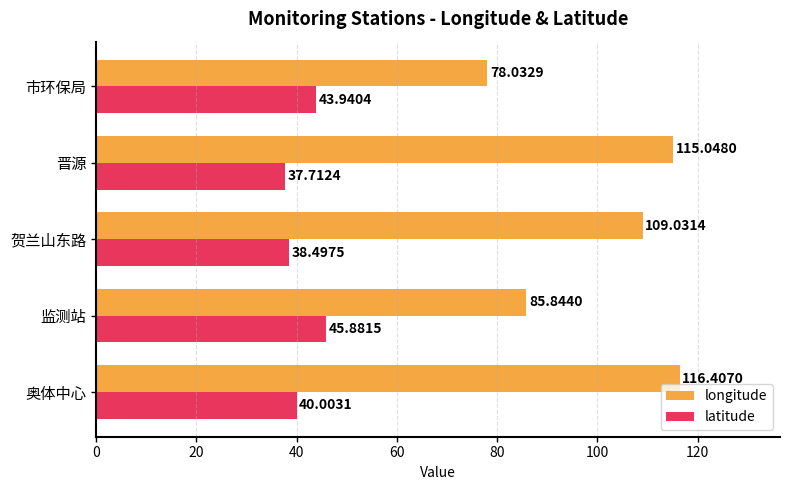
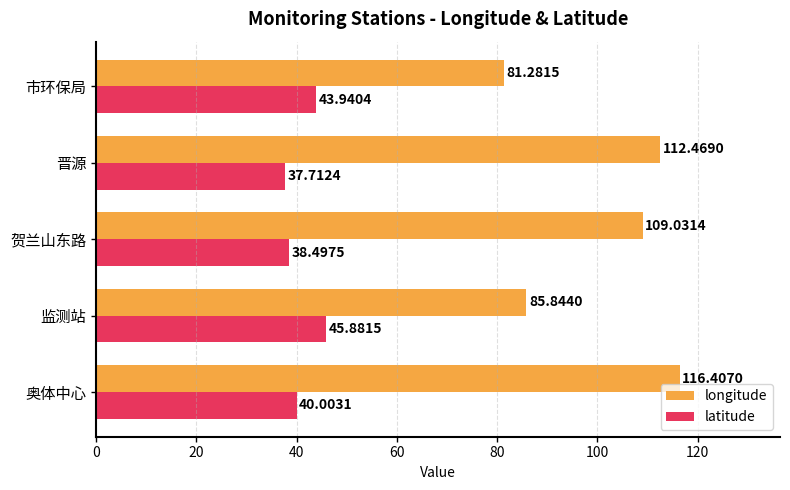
longitude, 市环保局: 78.0329 -> 81.2815
longitude, 晋源: 115.0480 -> 112.4690
